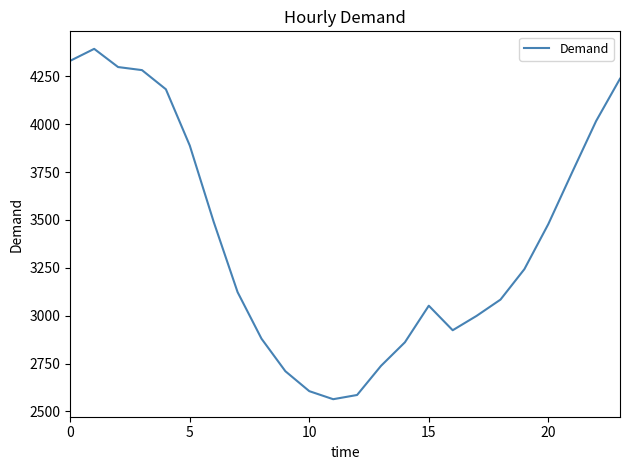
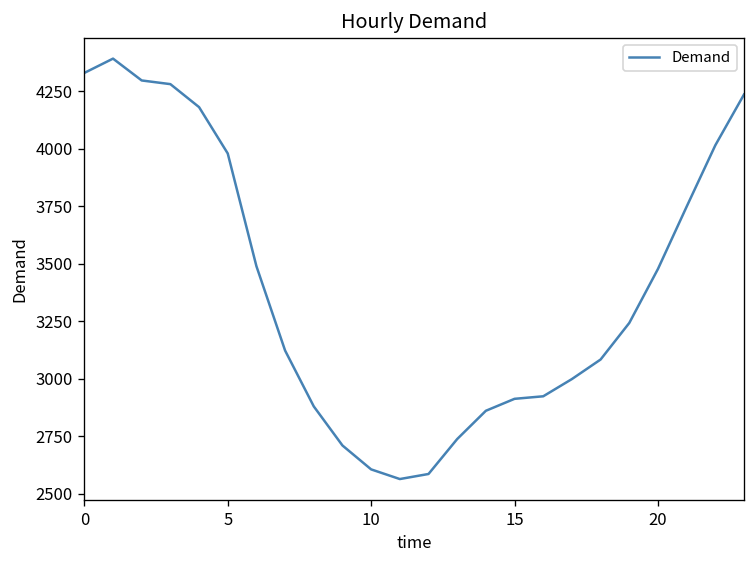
5: 3890 -> 3980
15: 3050 -> 2910
